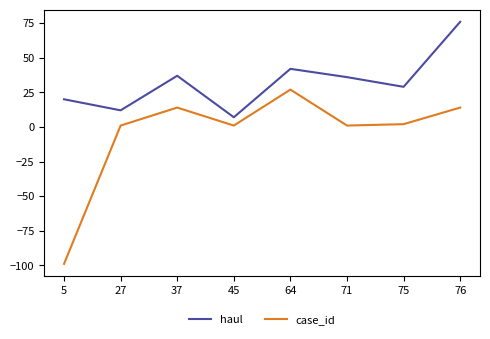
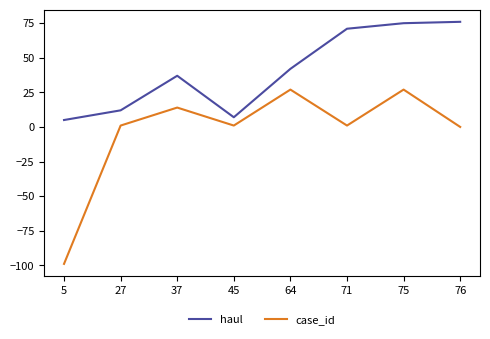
haul, 5: 20 -> 5
haul, 71: 36 -> 71
haul, 75: 29 -> 75
case_id, 75: 2 -> 27
case_id, 76: 14 -> 0
